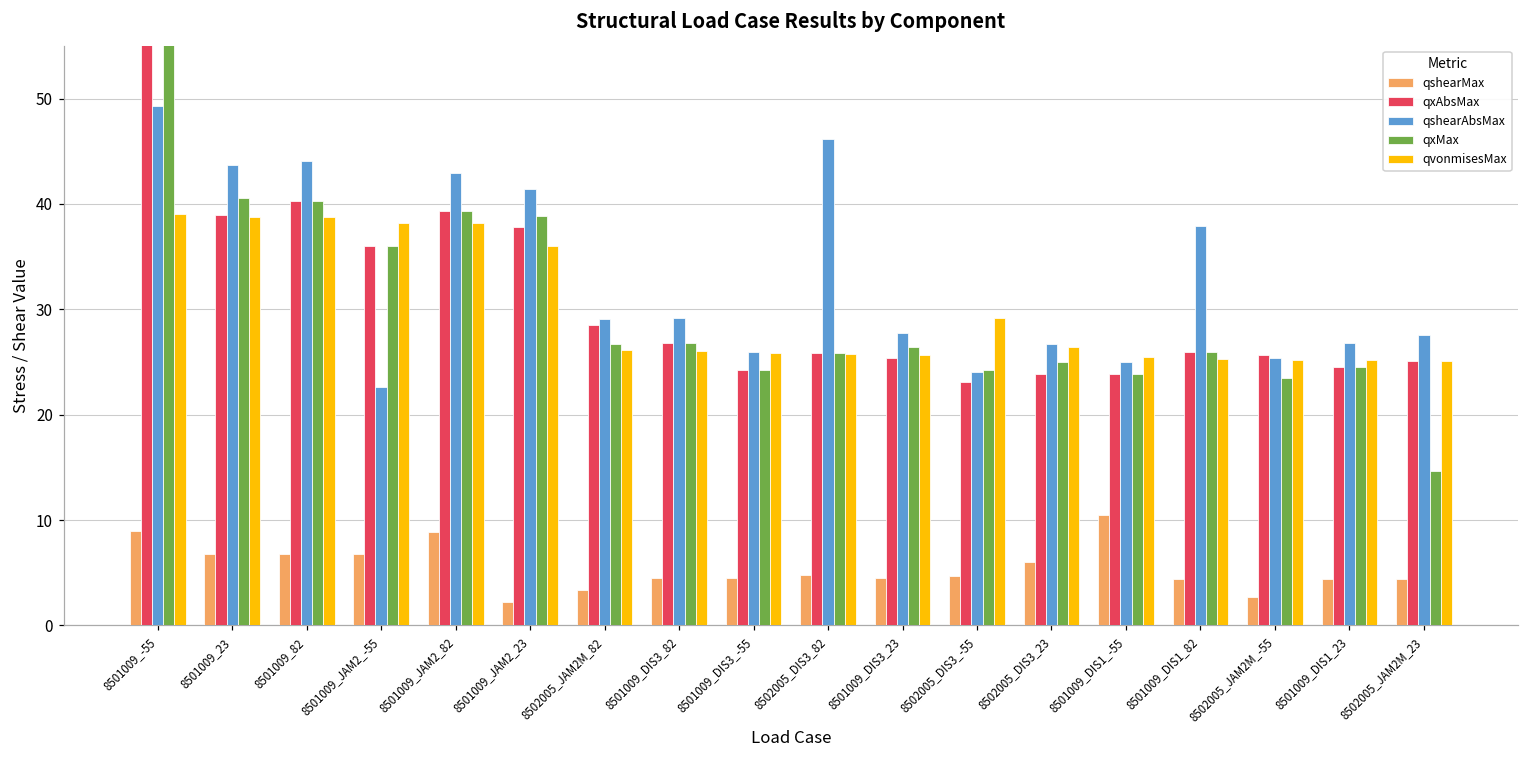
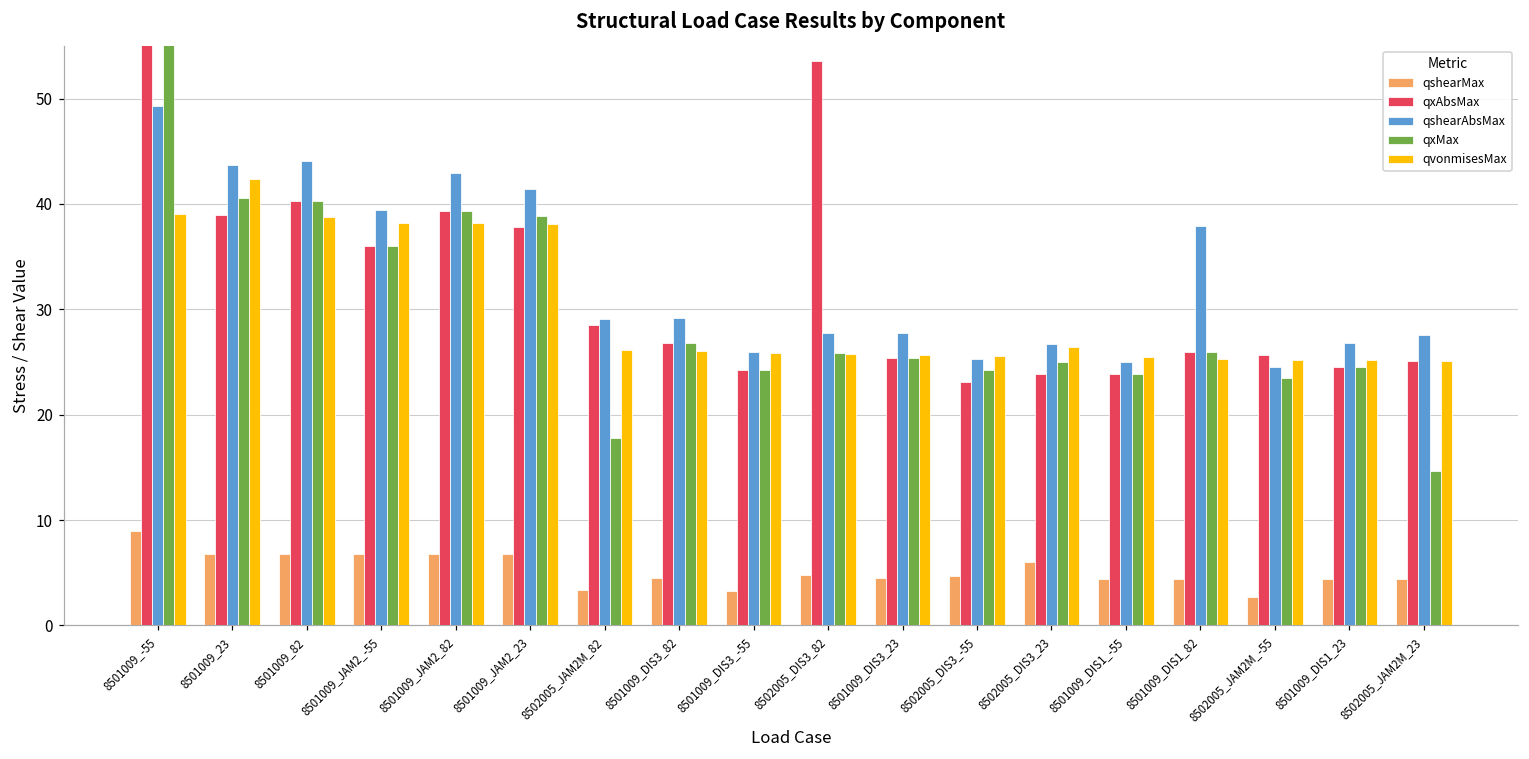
qvonmisesMax, 8501009_23: 39 -> 42
qshearAbsMax, 8501009_JAM2_-55: 23 -> 39
qshearMax, 8501009_JAM2_82: 9 -> 7
qshearMax, 8501009_JAM2_23: 2 -> 7
qvonmisesMax, 8501009_JAM2_23: 36 -> 38
qxMax, 8502005_JAM2M_82: 27 -> 18
qshearMax, 8501009_DIS3_-55: 5 -> 3
qxAbsMax, 8502005_DIS3_82: 26 -> 54
qshearAbsMax, 8502005_DIS3_82: 46 -> 28
qxMax, 8501009_DIS3_23: 26 -> 25
qshearAbsMax, 8502005_DIS3_-55: 24 -> 25
qvonmisesMax, 8502005_DIS3_-55: 29 -> 26
qshearMax, 8501009_DIS1_-55: 10 -> 4
qshearAbsMax, 8502005_JAM2M_-55: 25.4 -> 24.5
